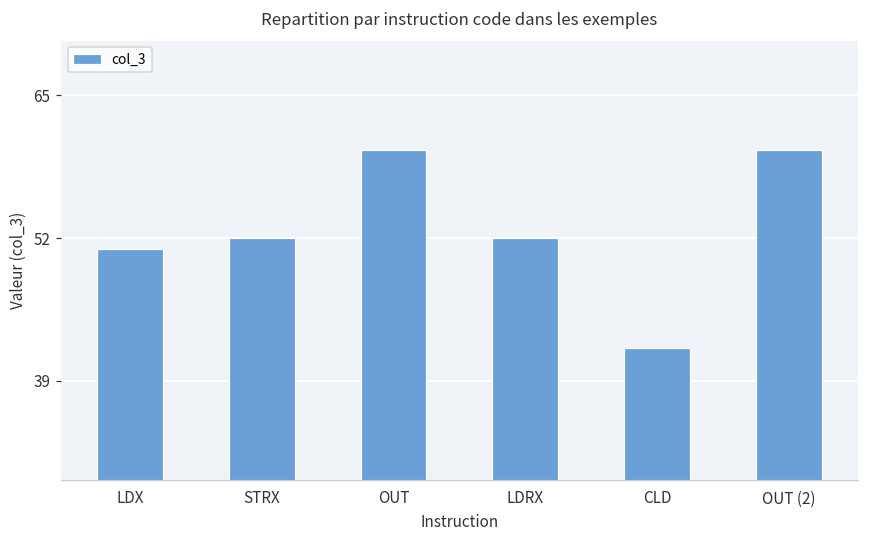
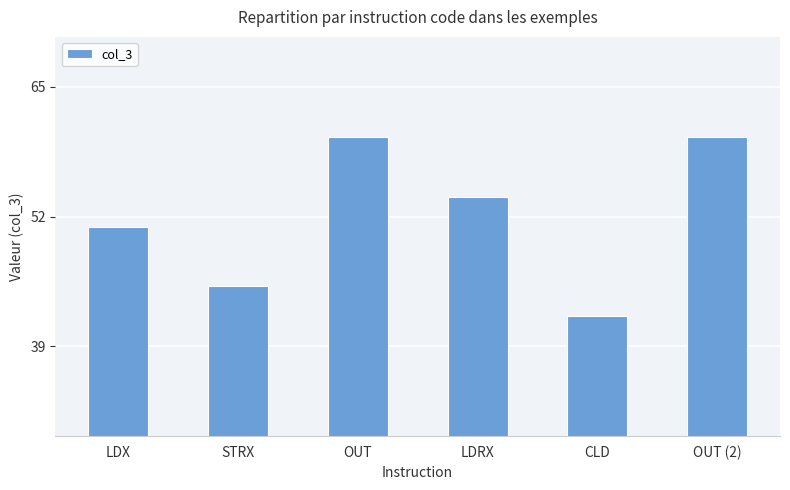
STRX: 52 -> 45
LDRX: 52 -> 54
